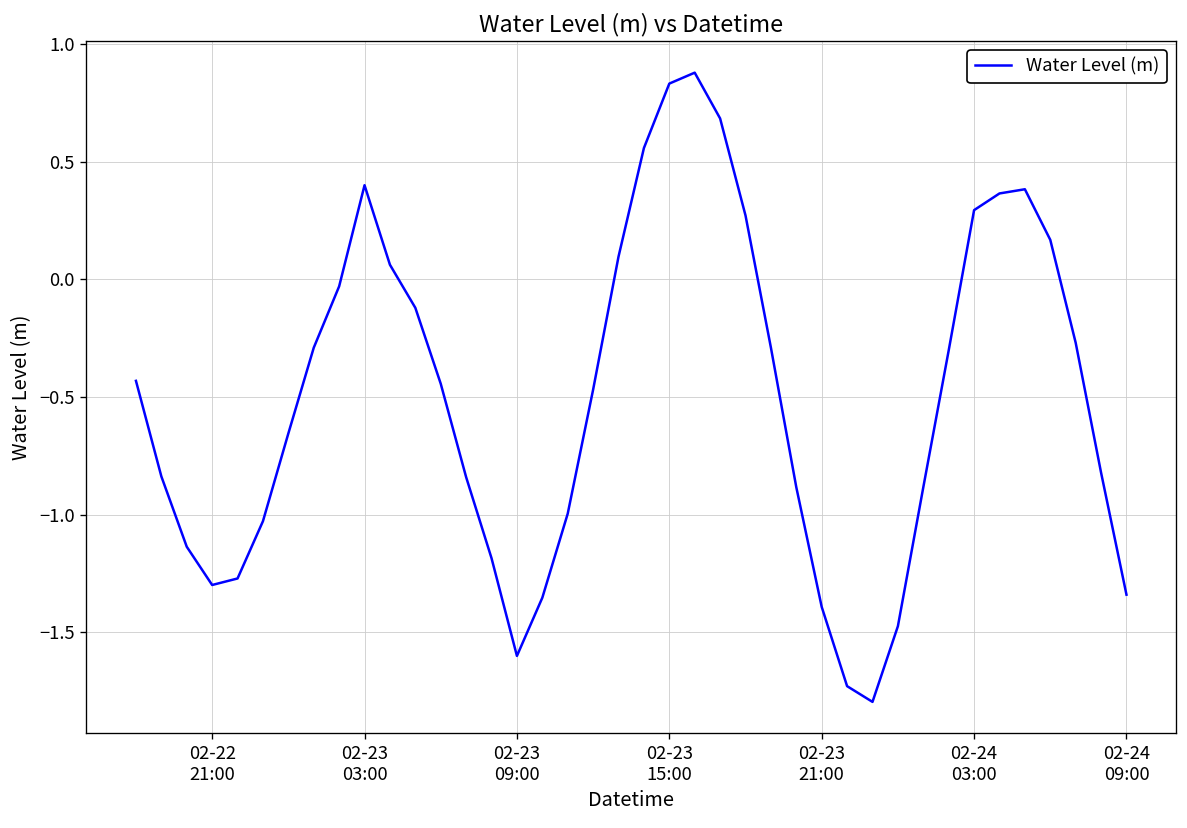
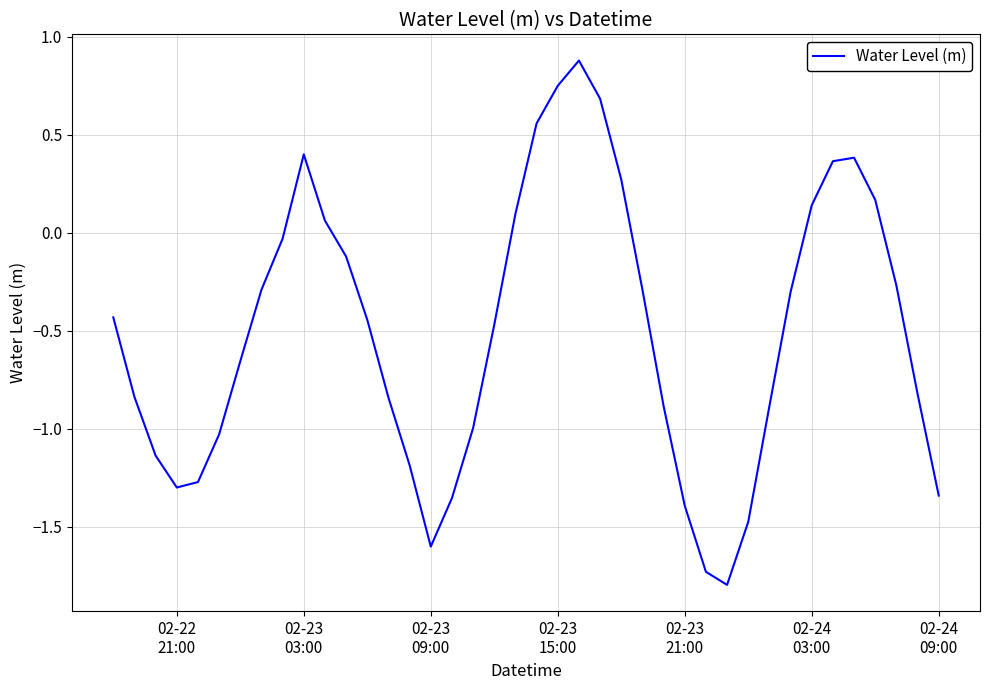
02-23 15:00: 0.83 -> 0.75
02-24 03:00: 0.29 -> 0.14
